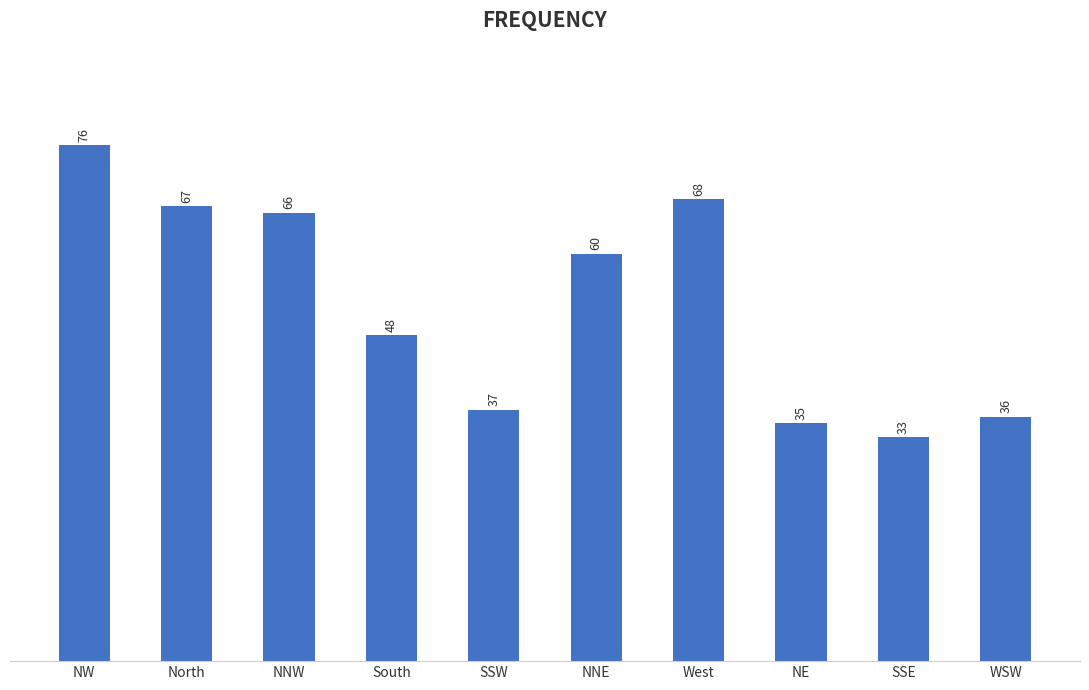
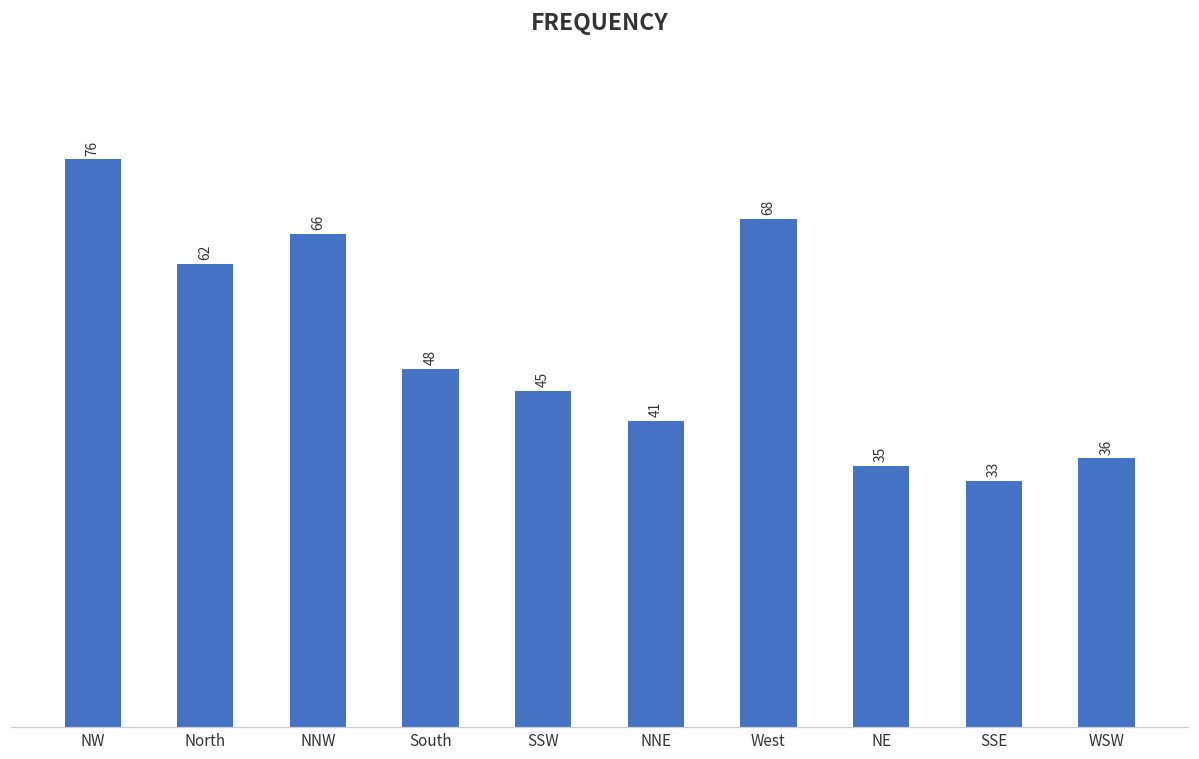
North: 67 -> 62
SSW: 37 -> 45
NNE: 60 -> 41
